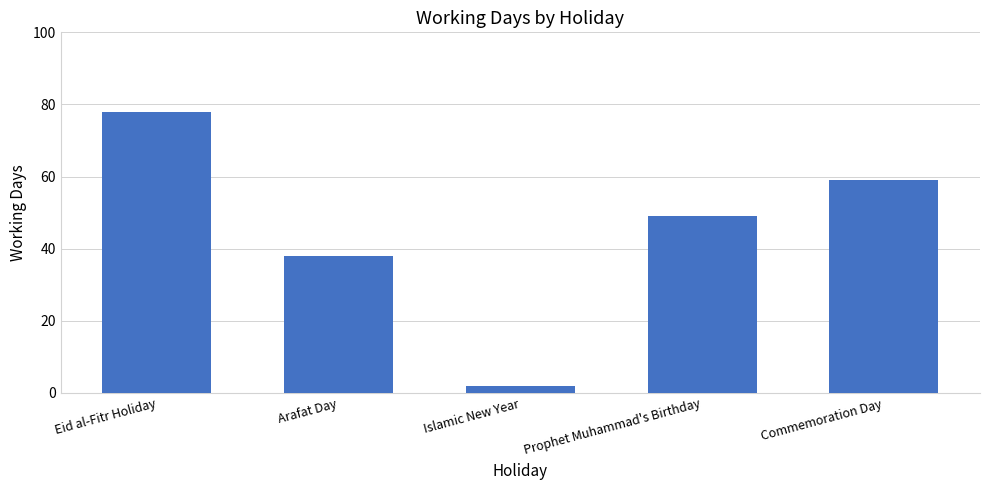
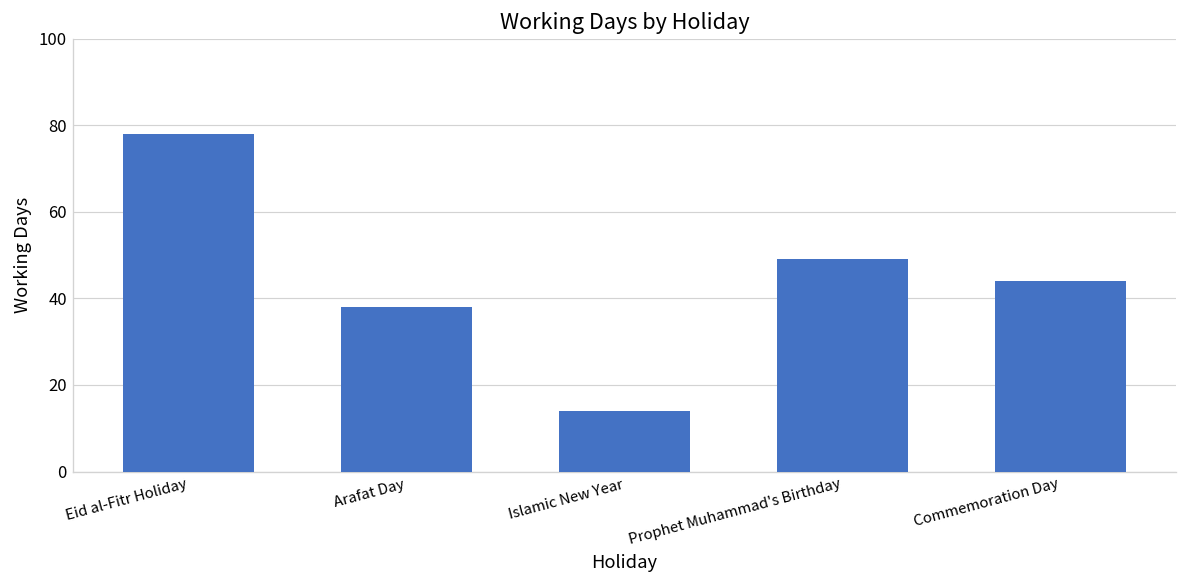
Islamic New Year: 2 -> 14
Commemoration Day: 59 -> 44
